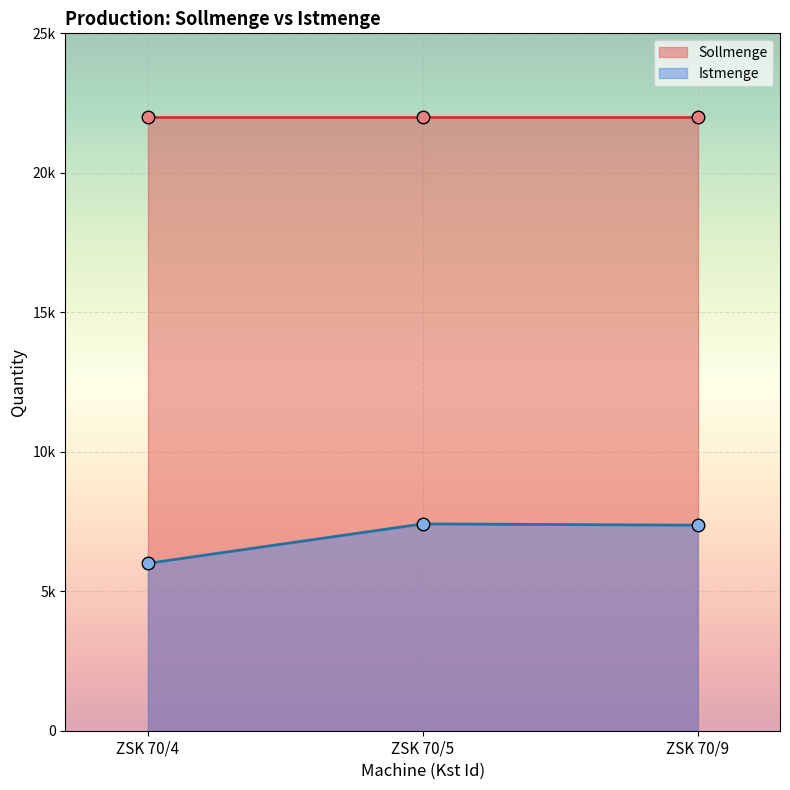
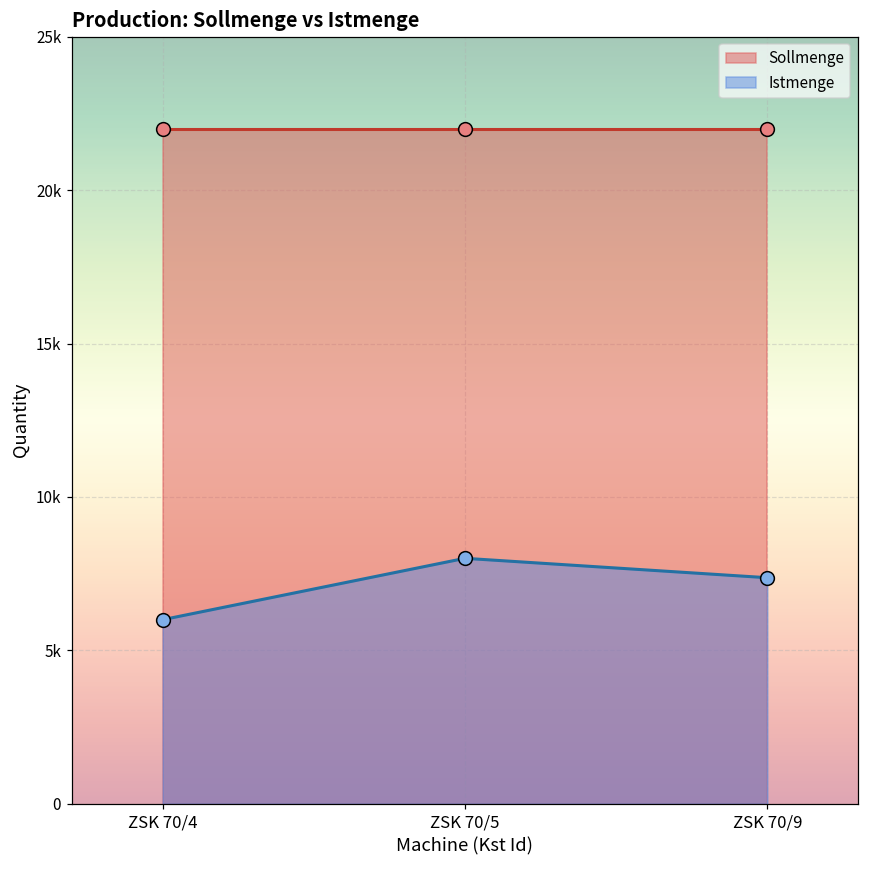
Istmenge, ZSK 70/5: 7400 -> 8000
